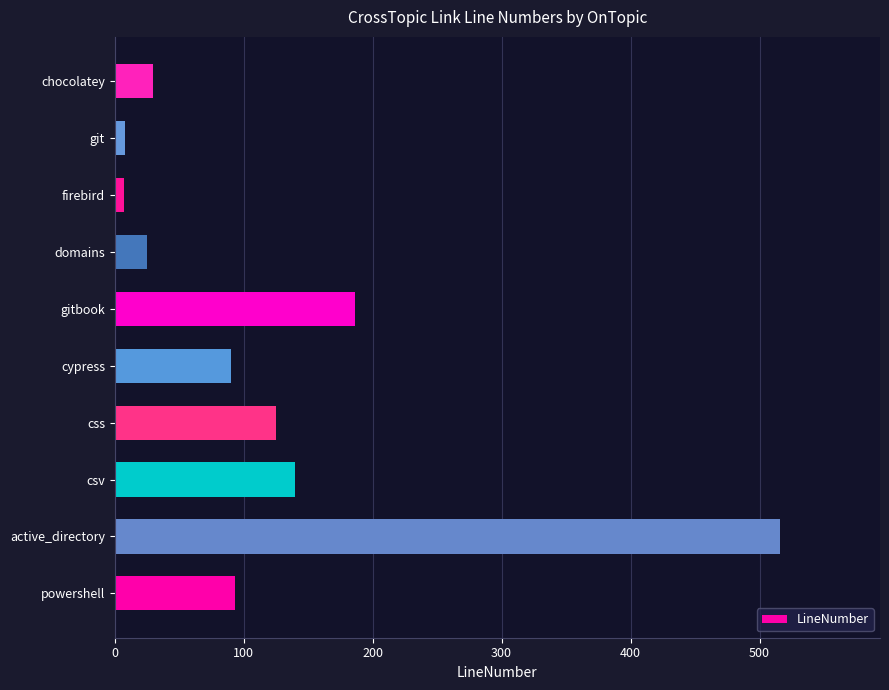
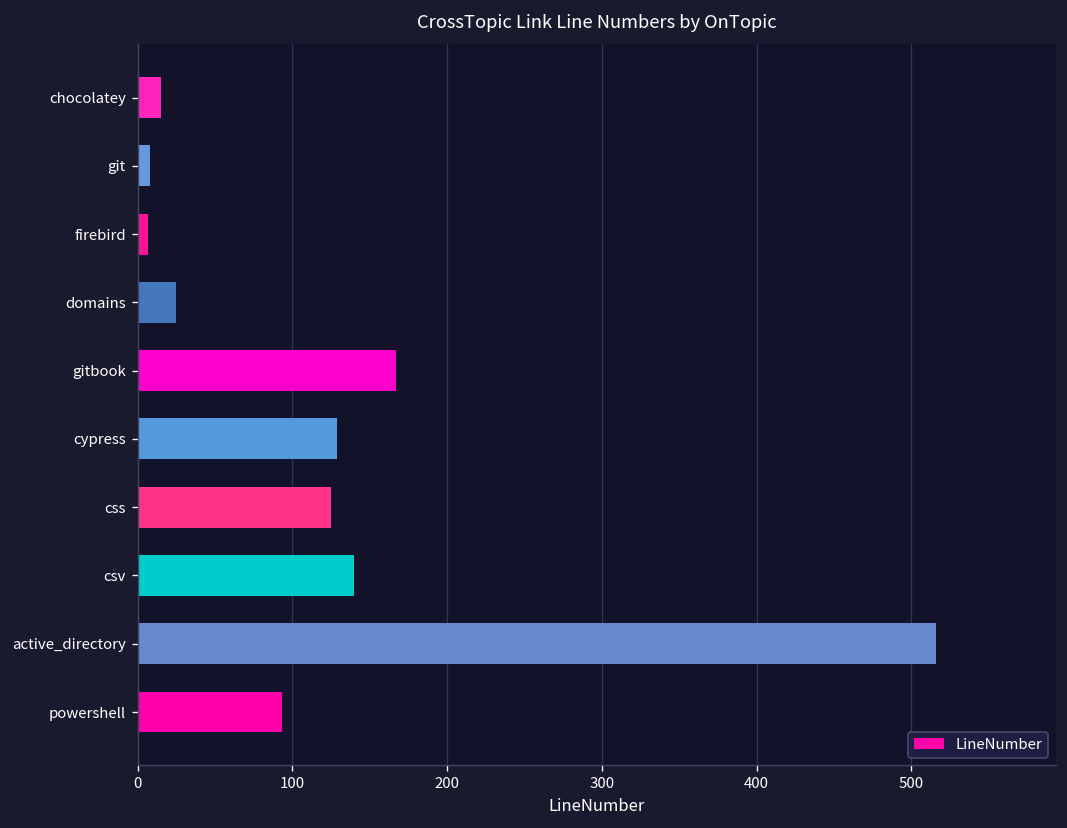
chocolatey: 30 -> 15
gitbook: 186 -> 167
cypress: 90 -> 129
